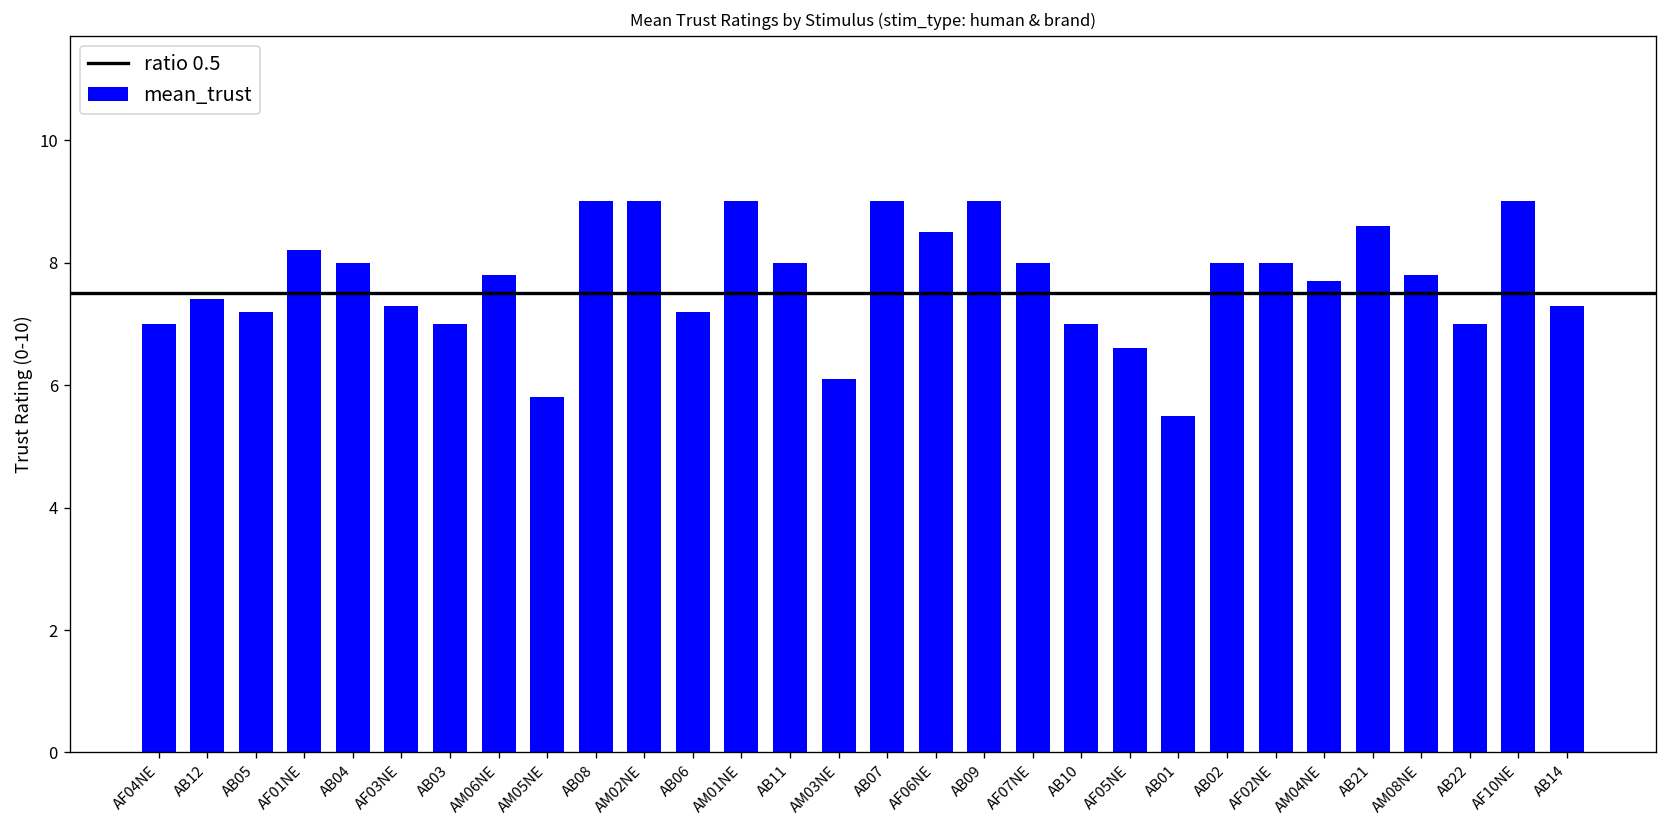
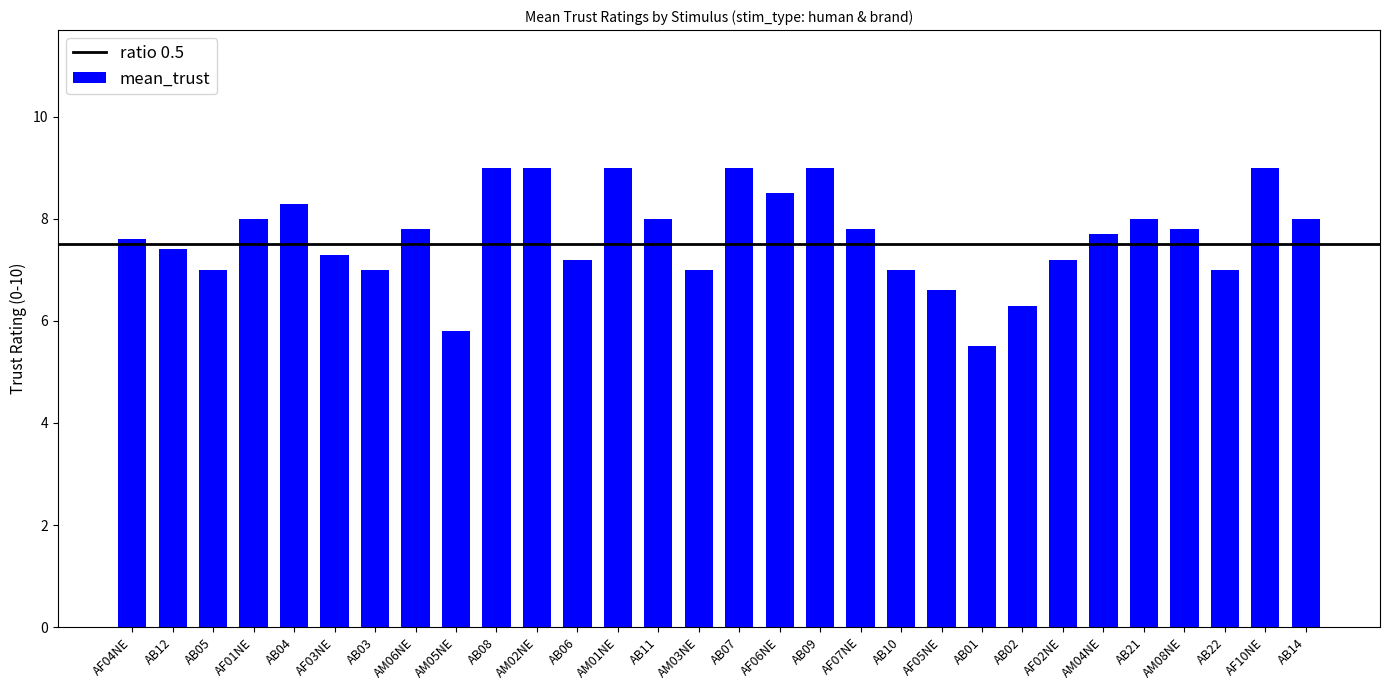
AF04NE: 7.0 -> 7.6
AB05: 7.2 -> 7.0
AF01NE: 8.2 -> 8.0
AB04: 8.0 -> 8.3
AM03NE: 6.1 -> 7.0
AF07NE: 8.0 -> 7.8
AB02: 8.0 -> 6.3
AF02NE: 8.0 -> 7.2
AB21: 8.6 -> 8.0
AB14: 7.3 -> 8.0
